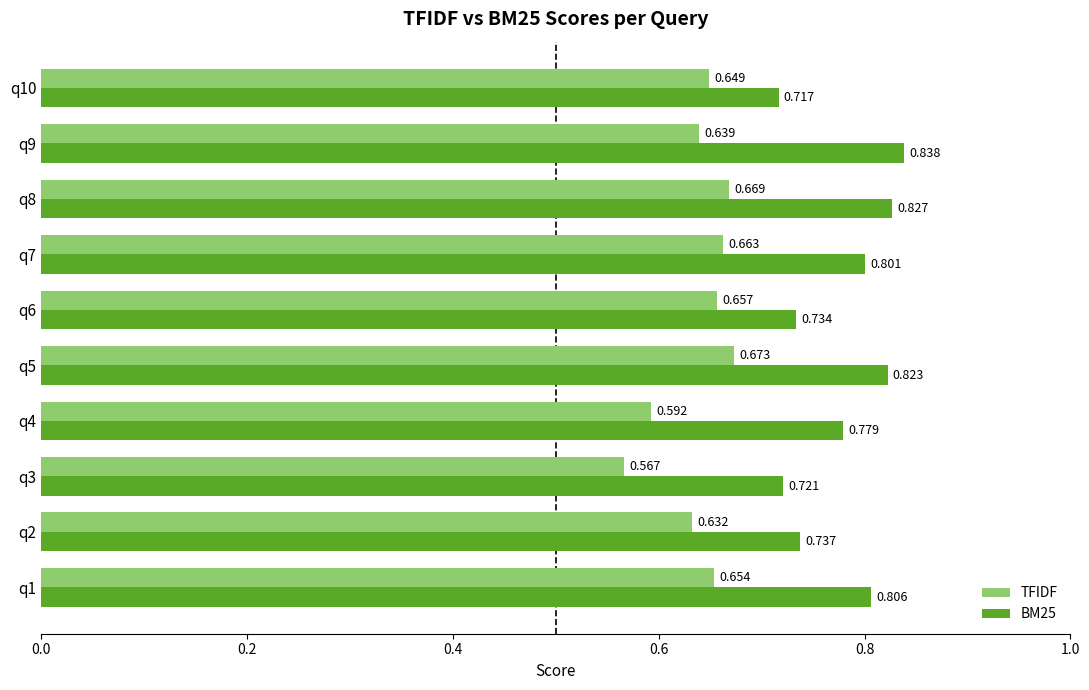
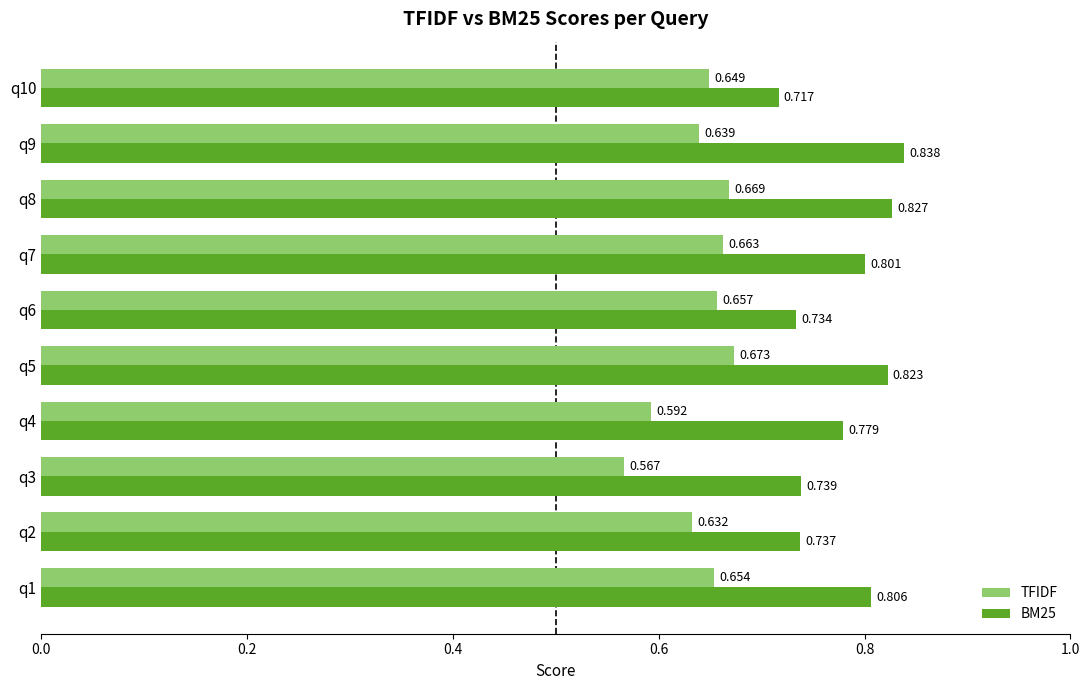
BM25, q3: 0.721 -> 0.739
